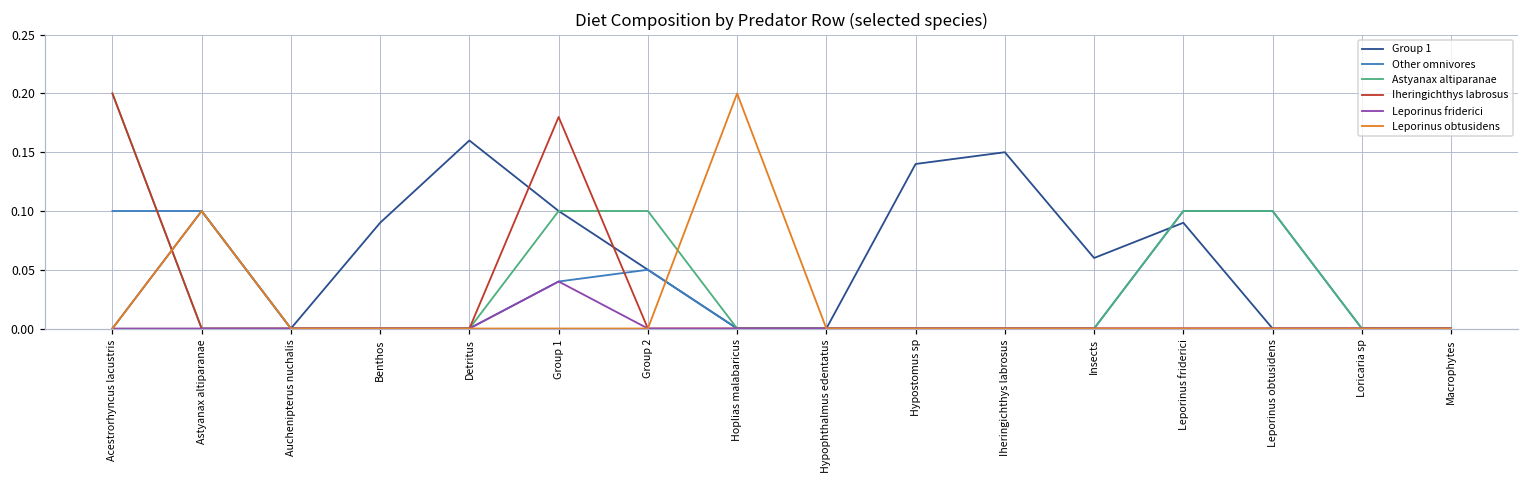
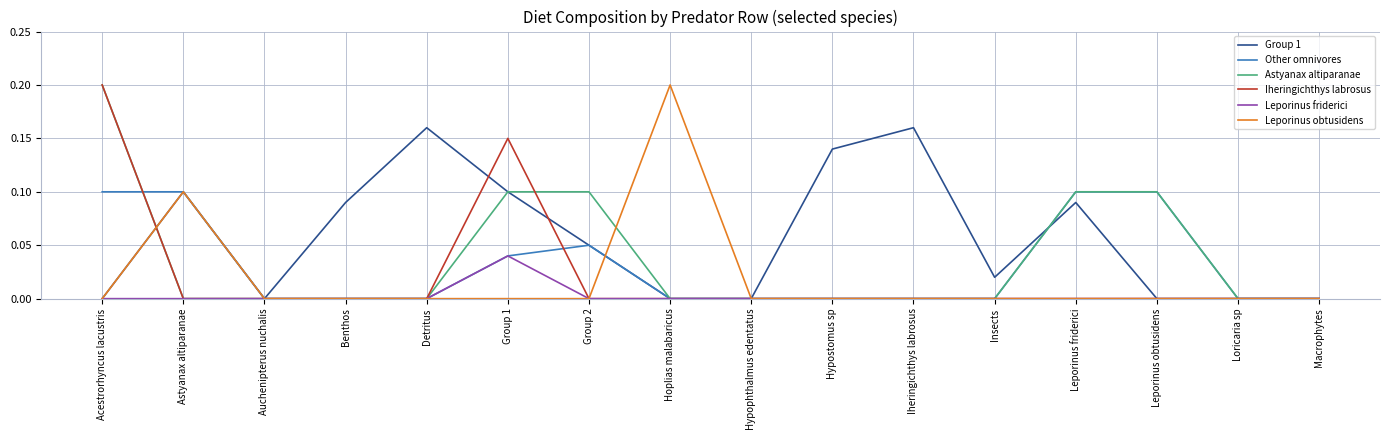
Iheringichthys labrosus, Group 1: 0.18 -> 0.15
Group 1, Iheringichthys labrosus: 0.15 -> 0.16
Group 1, Insects: 0.06 -> 0.02
